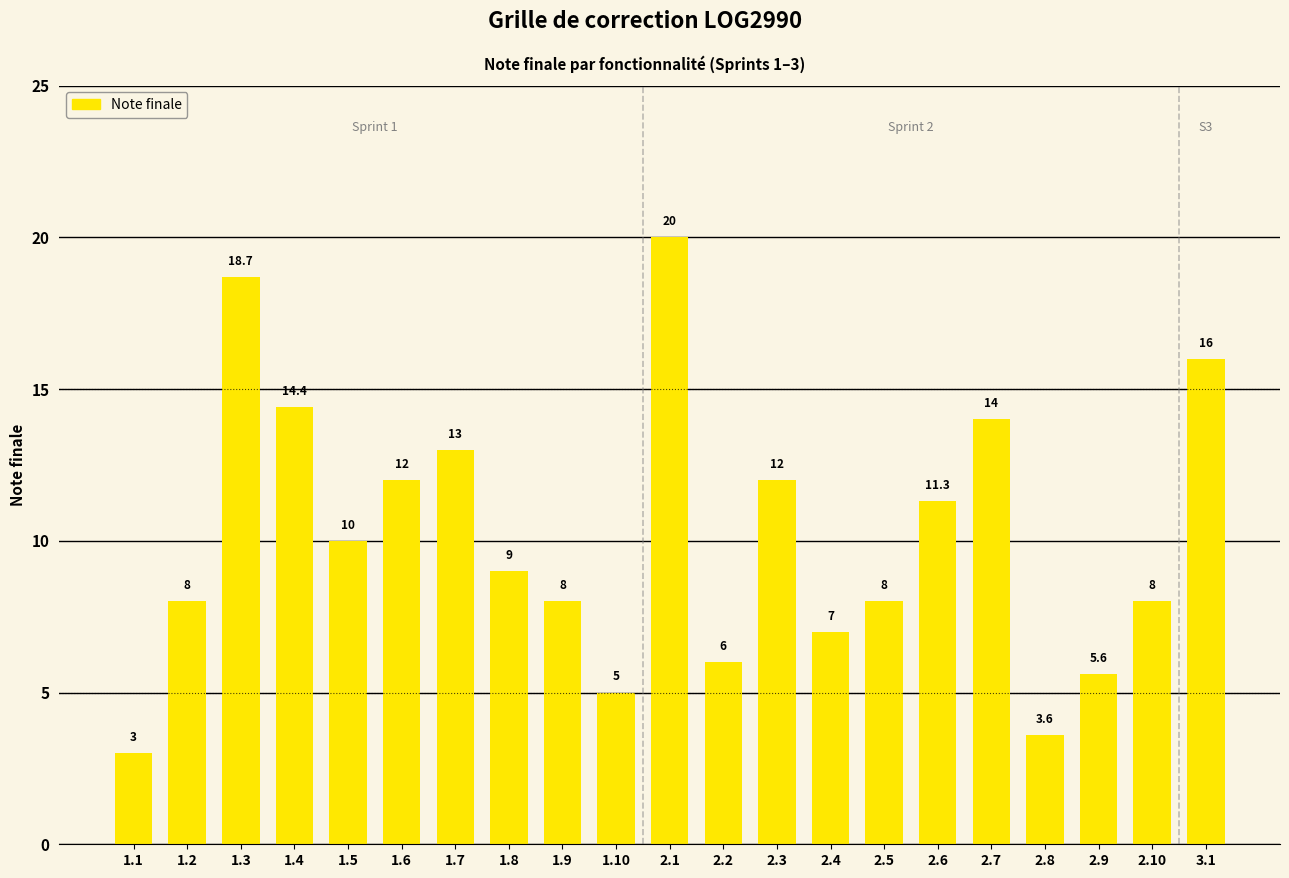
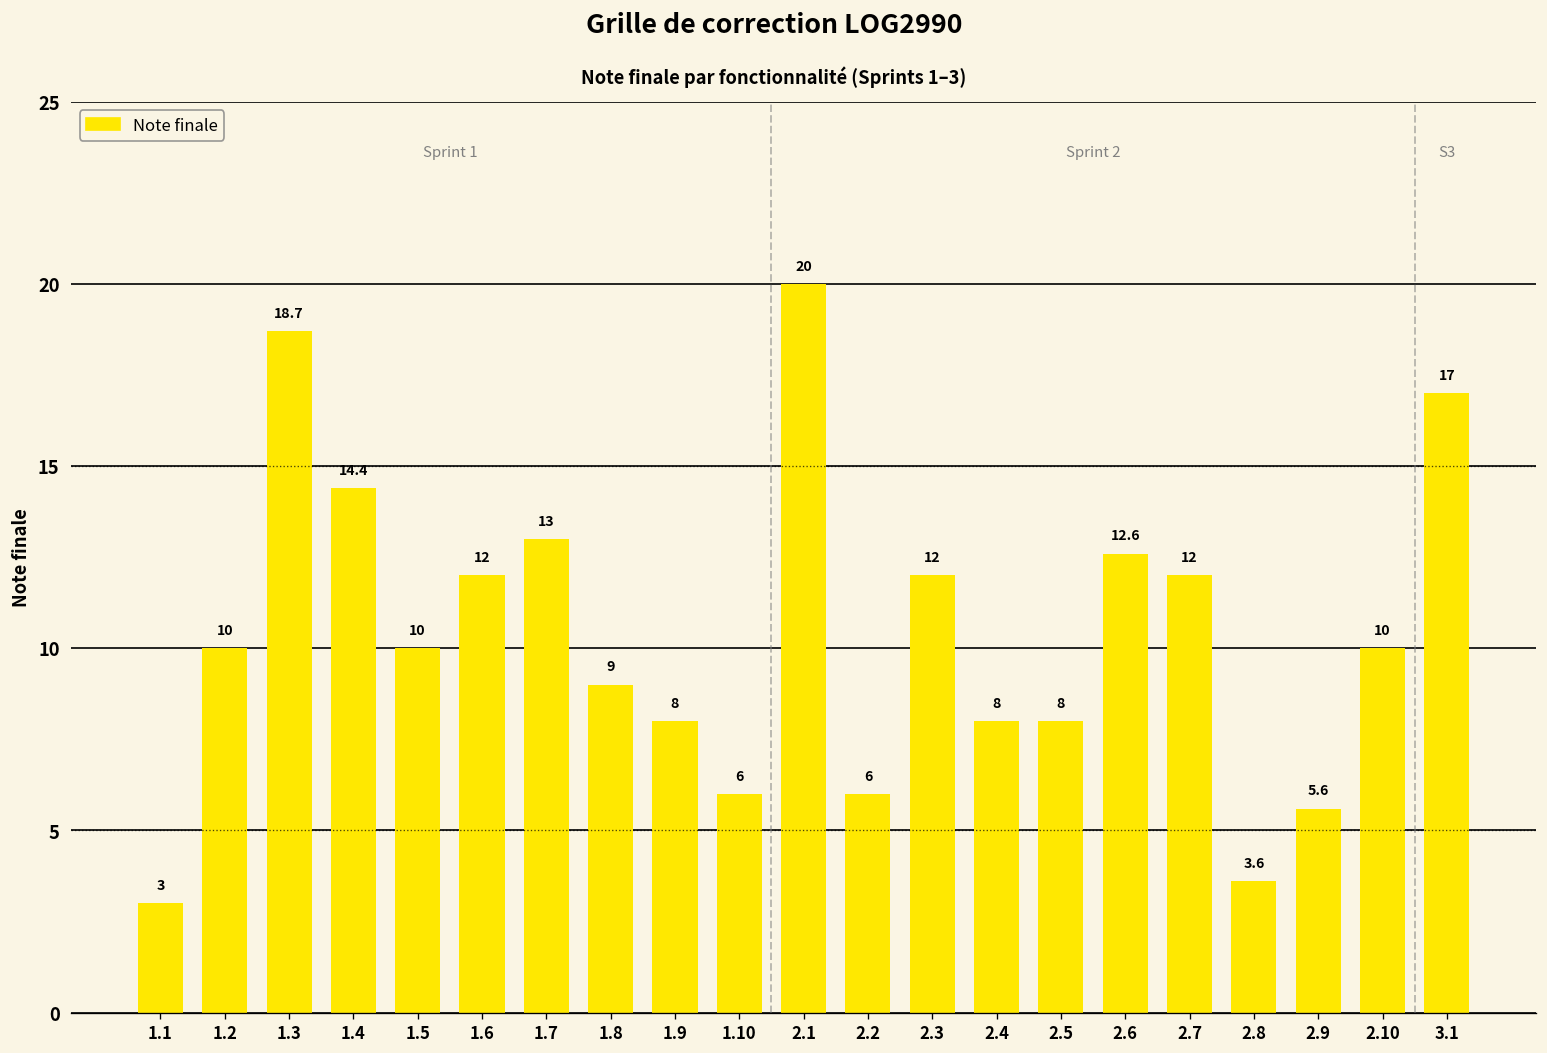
1.2: 8 -> 10
1.10: 5 -> 6
2.4: 7 -> 8
2.6: 11.3 -> 12.6
2.7: 14 -> 12
2.10: 8 -> 10
3.1: 16 -> 17
